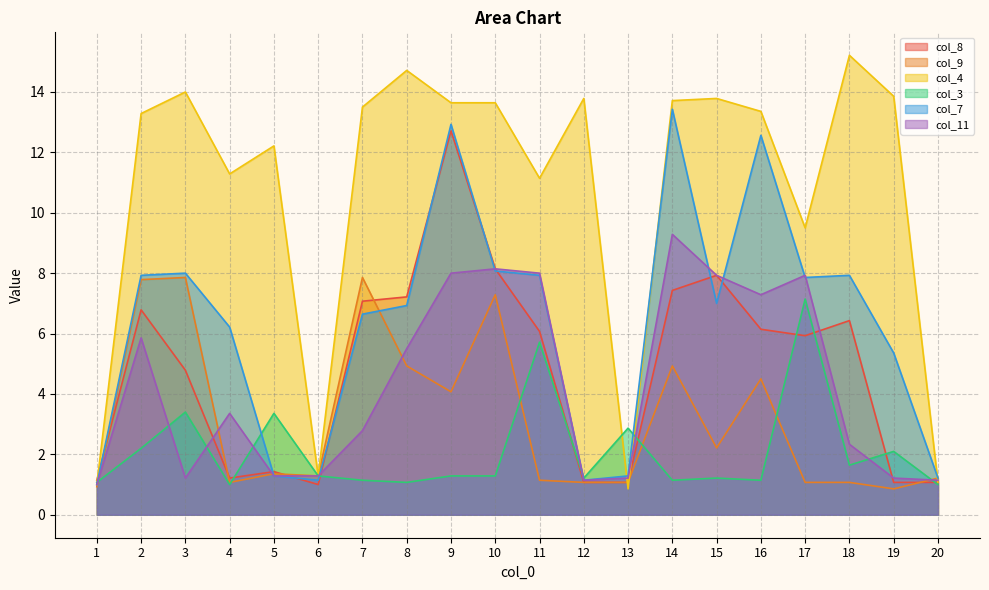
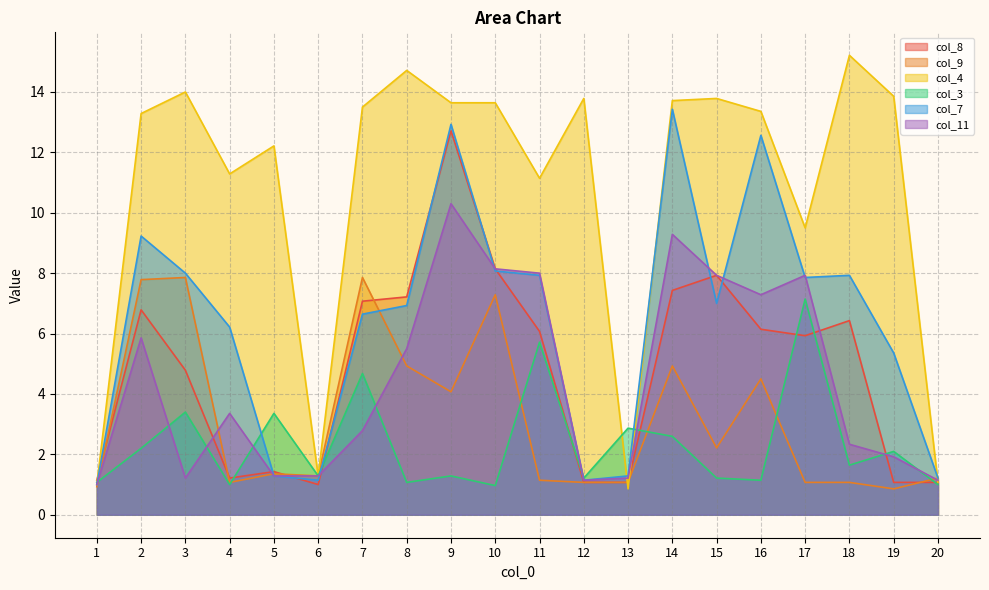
col_7, 2: 7.9 -> 9.2
col_3, 7: 1.1 -> 4.7
col_11, 9: 8.0 -> 10.3
col_3, 10: 1.3 -> 1.0
col_3, 14: 1.1 -> 2.6
col_11, 19: 1.2 -> 1.9
